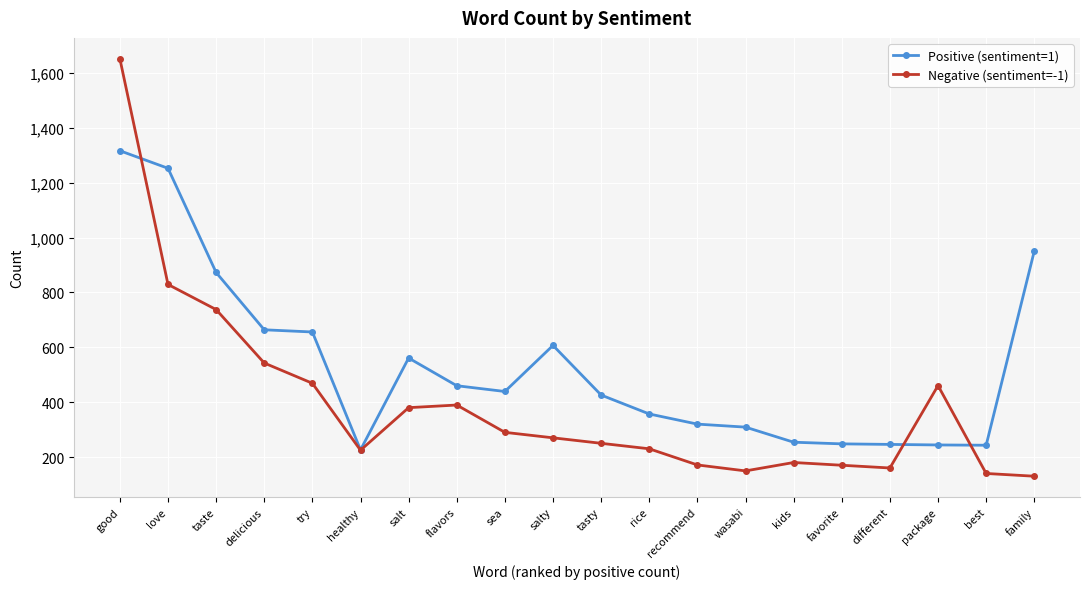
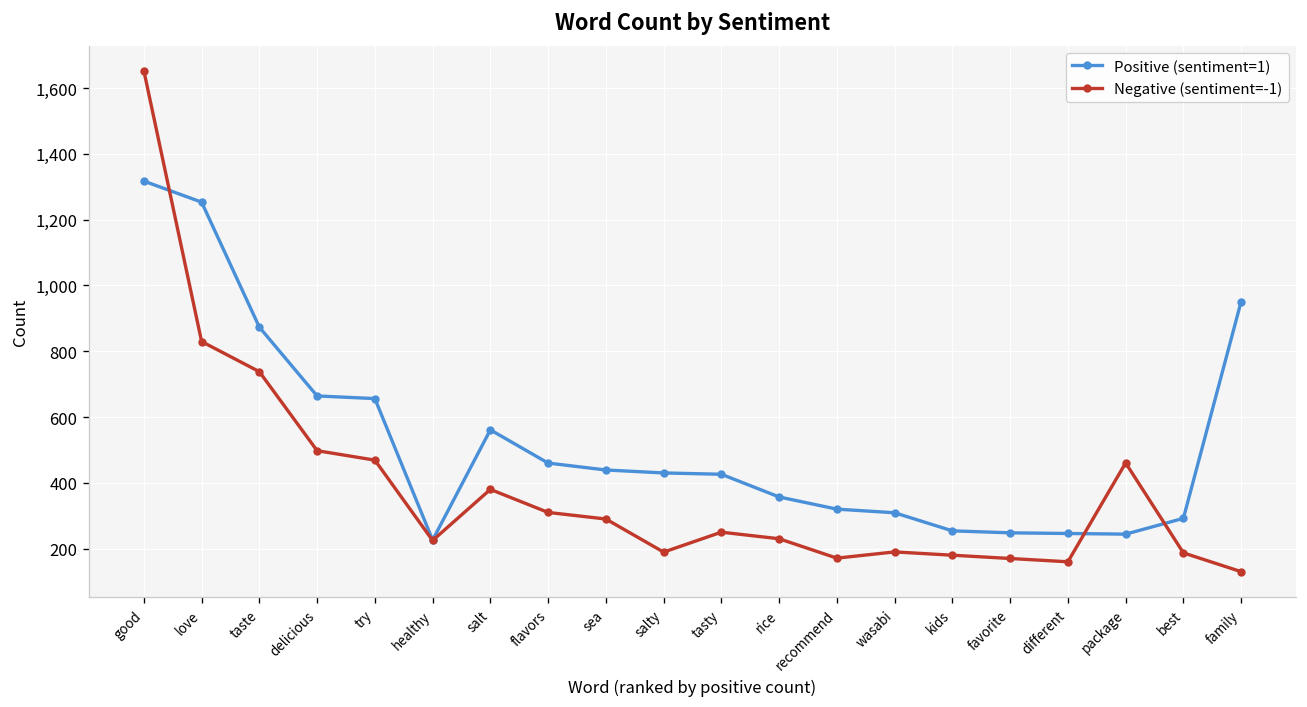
Negative (sentiment=-1), delicious: 540 -> 500
Negative (sentiment=-1), flavors: 390 -> 310
Positive (sentiment=1), salty: 610 -> 430
Negative (sentiment=-1), salty: 270 -> 190
Negative (sentiment=-1), wasabi: 150 -> 190
Positive (sentiment=1), best: 240 -> 290
Negative (sentiment=-1), best: 140 -> 190
